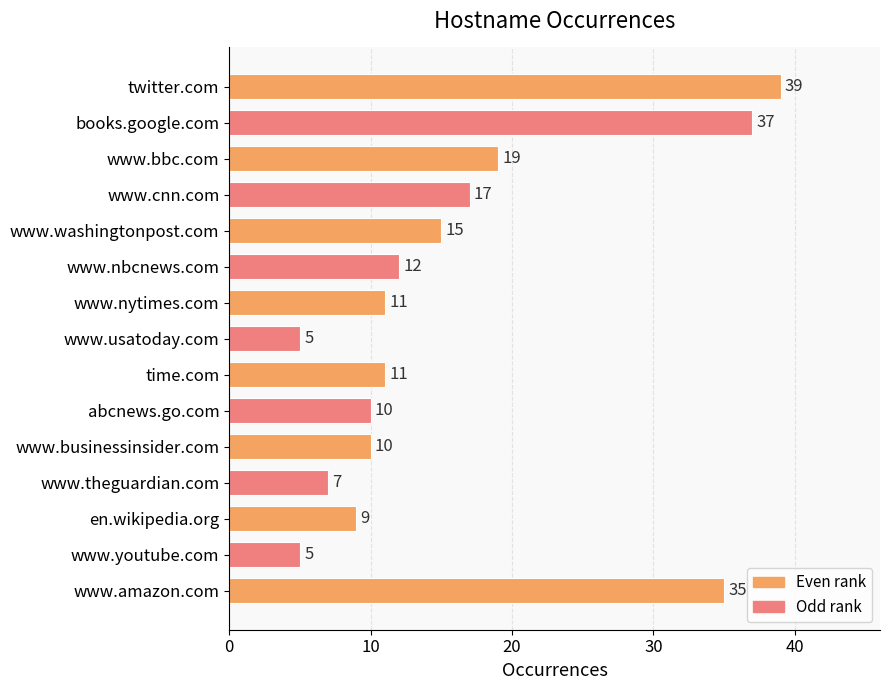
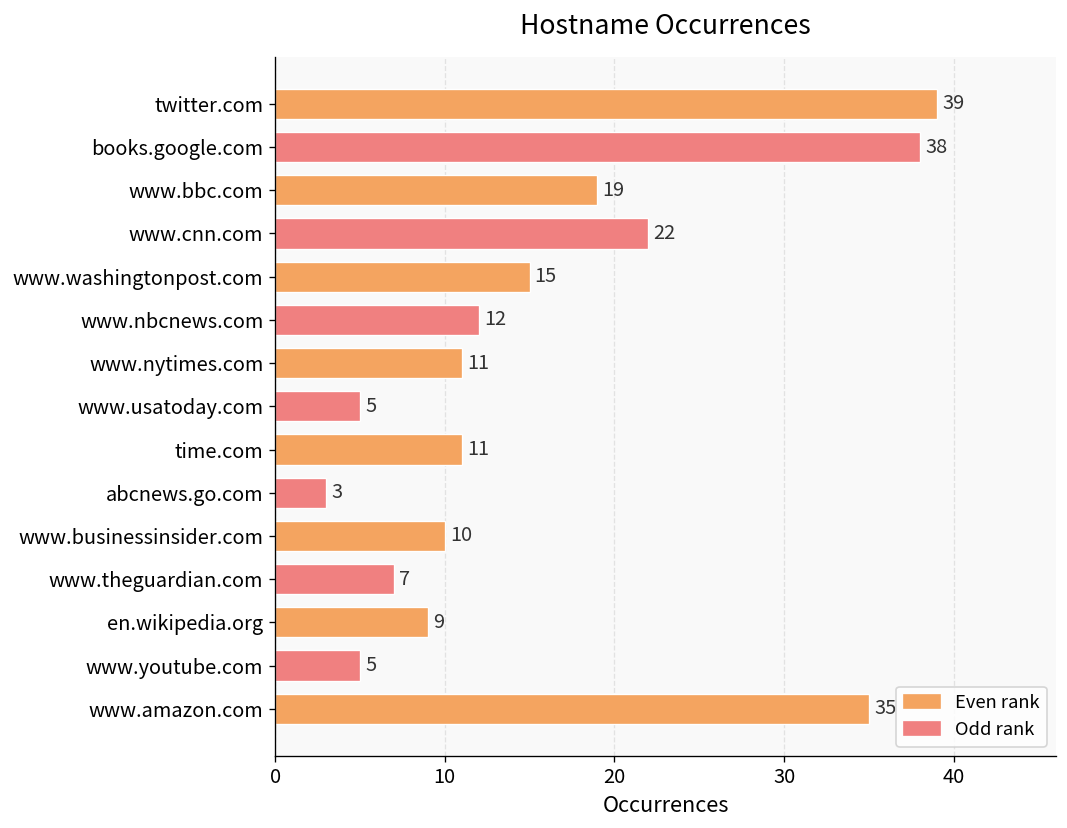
books.google.com: 37 -> 38
www.cnn.com: 17 -> 22
abcnews.go.com: 10 -> 3
